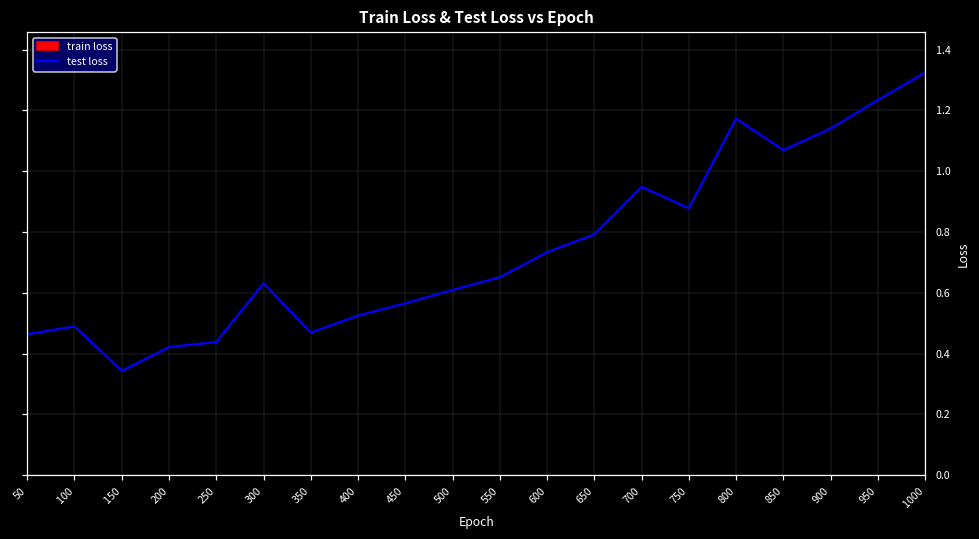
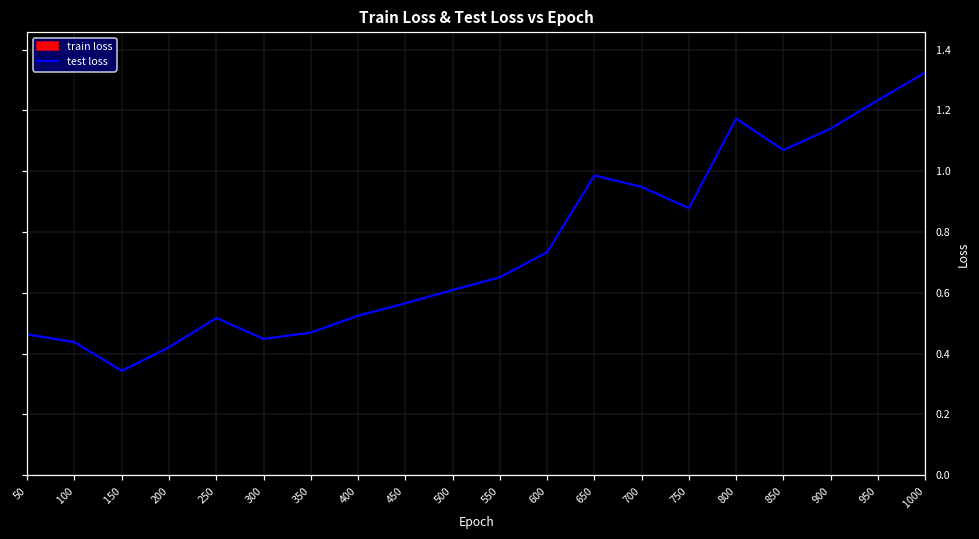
test loss, 100: 0.49 -> 0.44
test loss, 250: 0.44 -> 0.52
test loss, 300: 0.63 -> 0.45
test loss, 650: 0.79 -> 0.99
